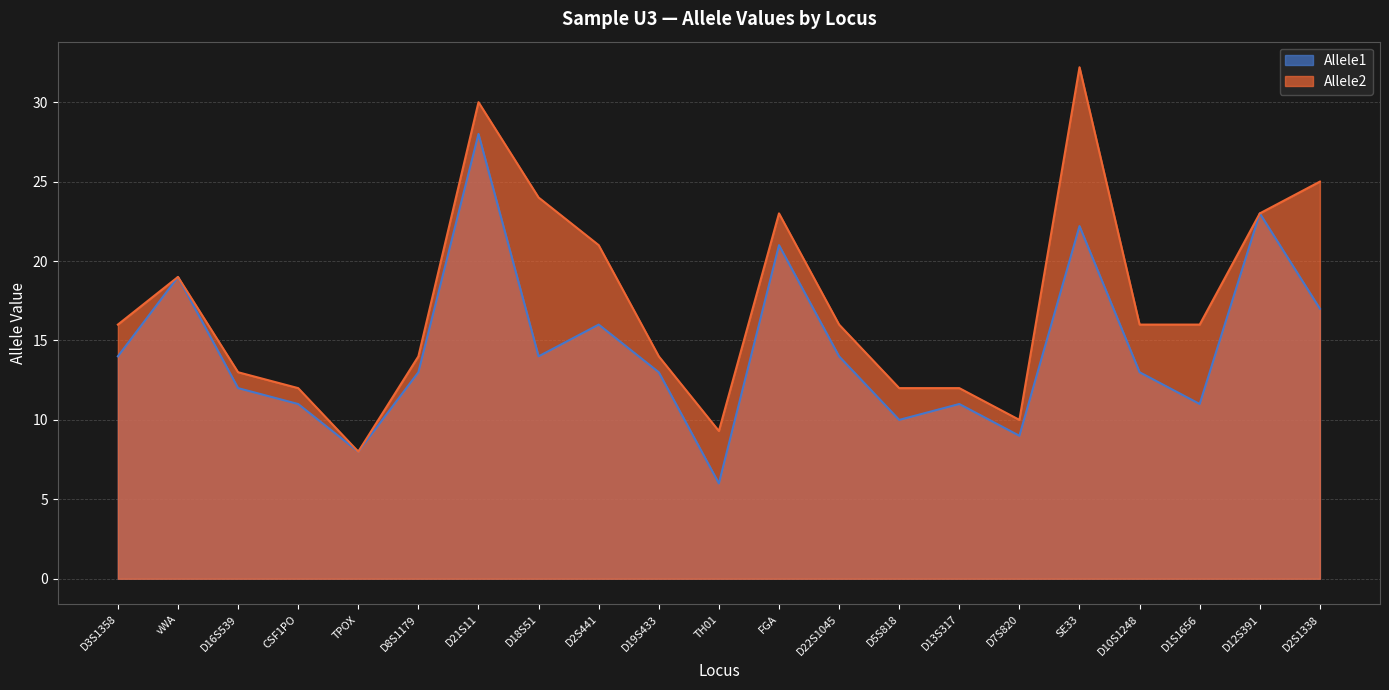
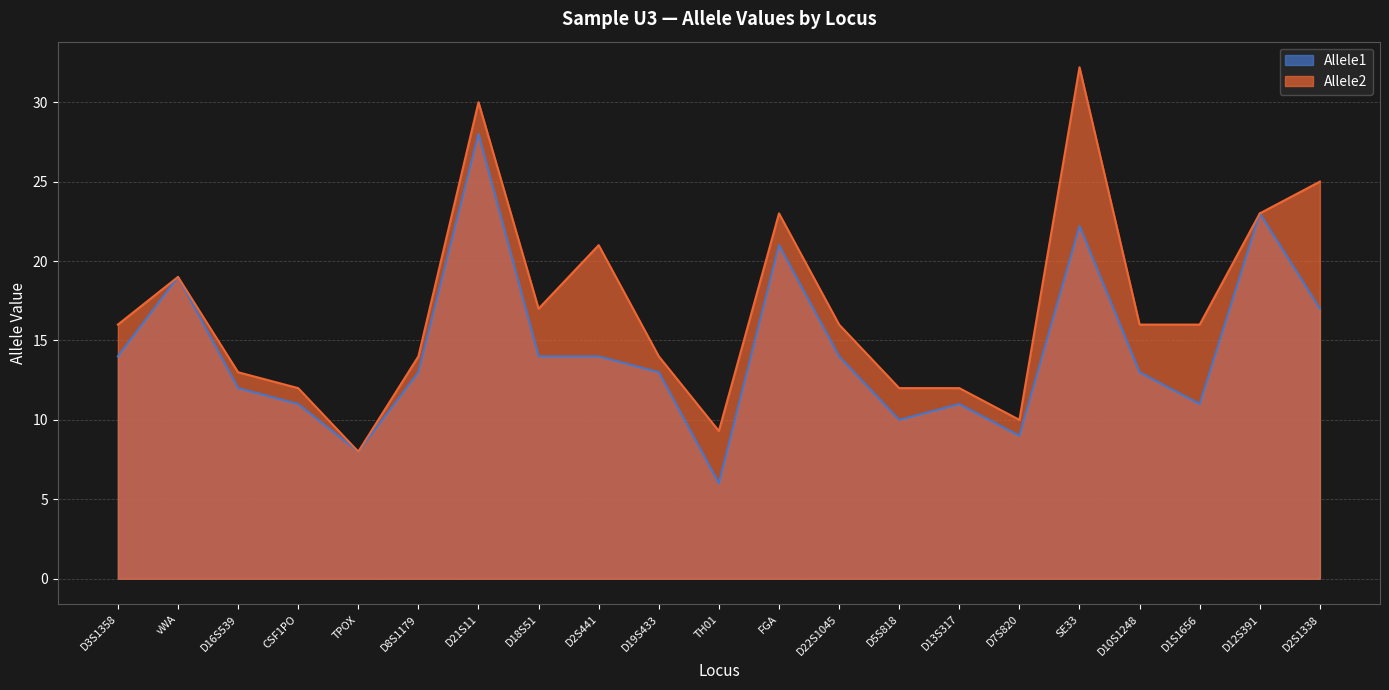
Allele2, D18S51: 24 -> 17
Allele1, D2S441: 16 -> 14
